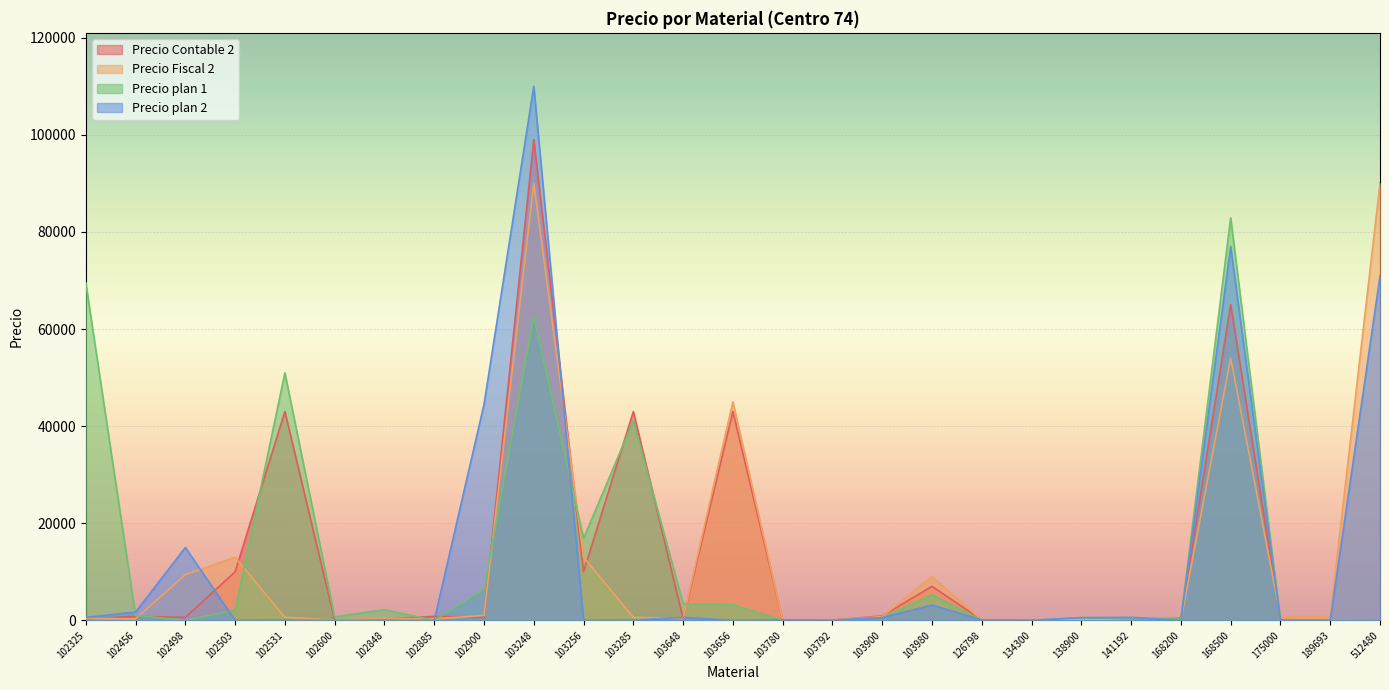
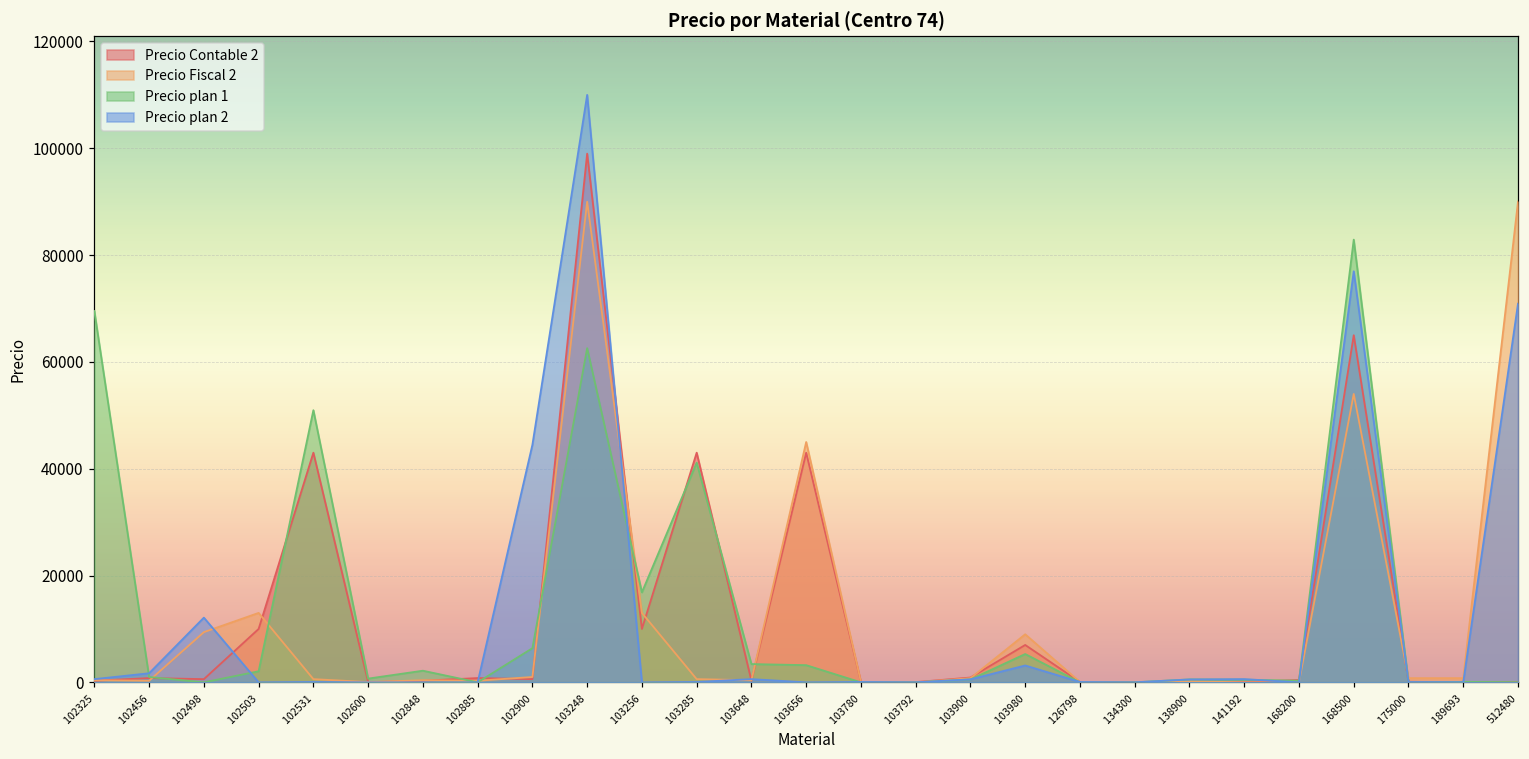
Precio plan 2, 102498: 15000 -> 12000
